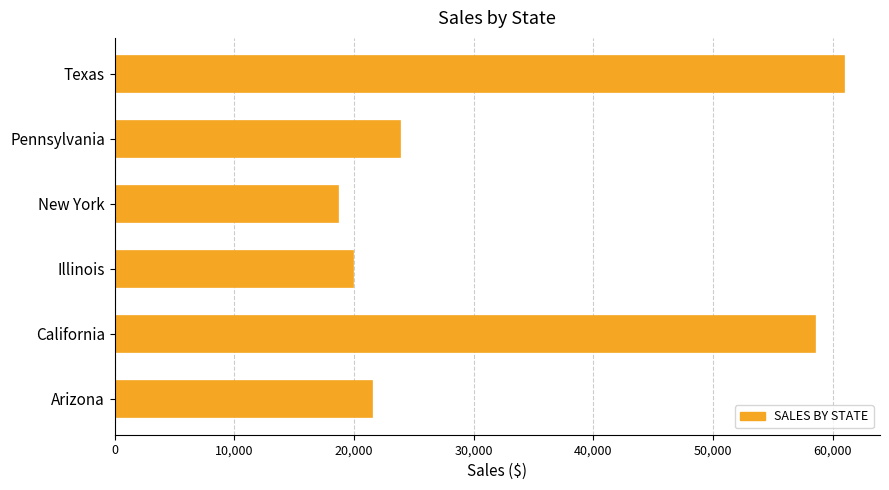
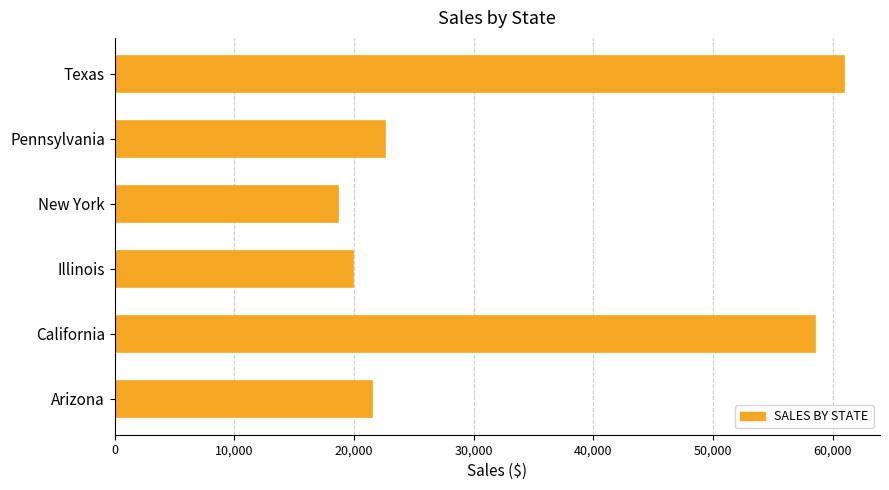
Pennsylvania: 23,900 -> 22,600
